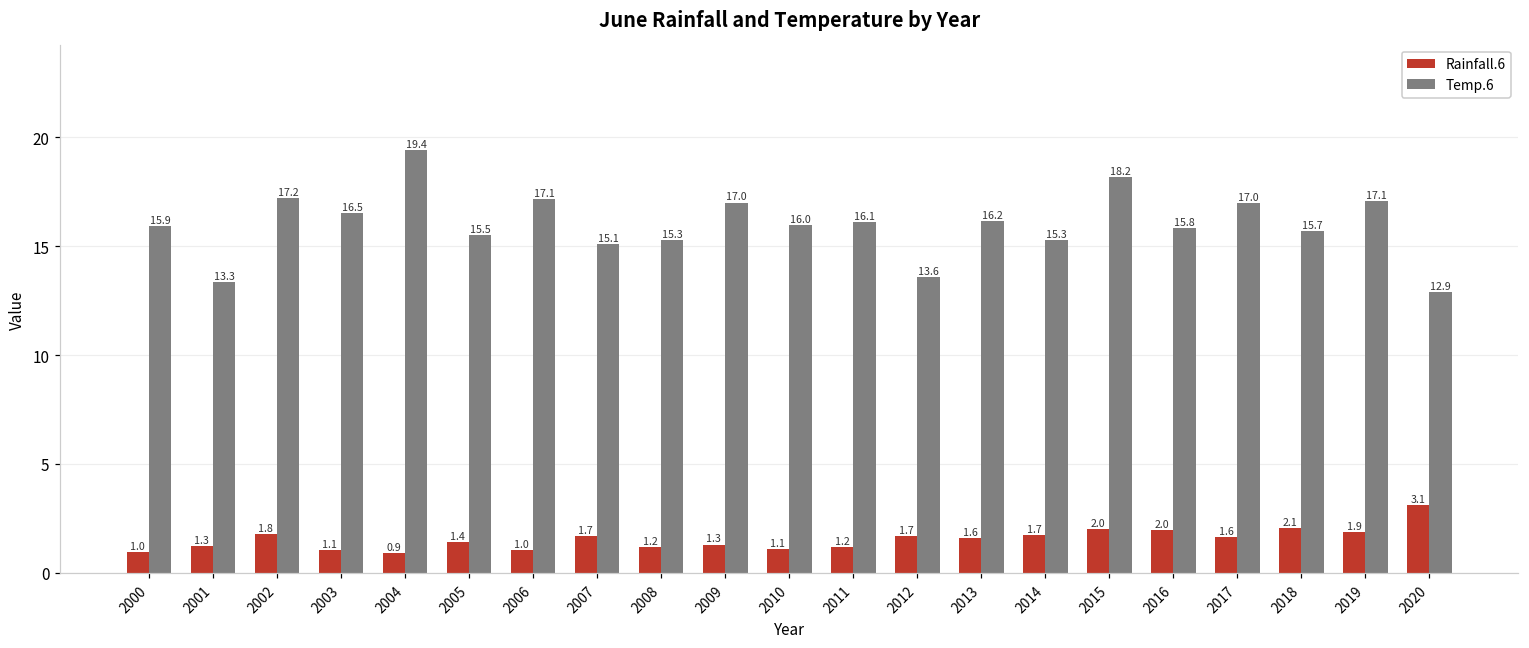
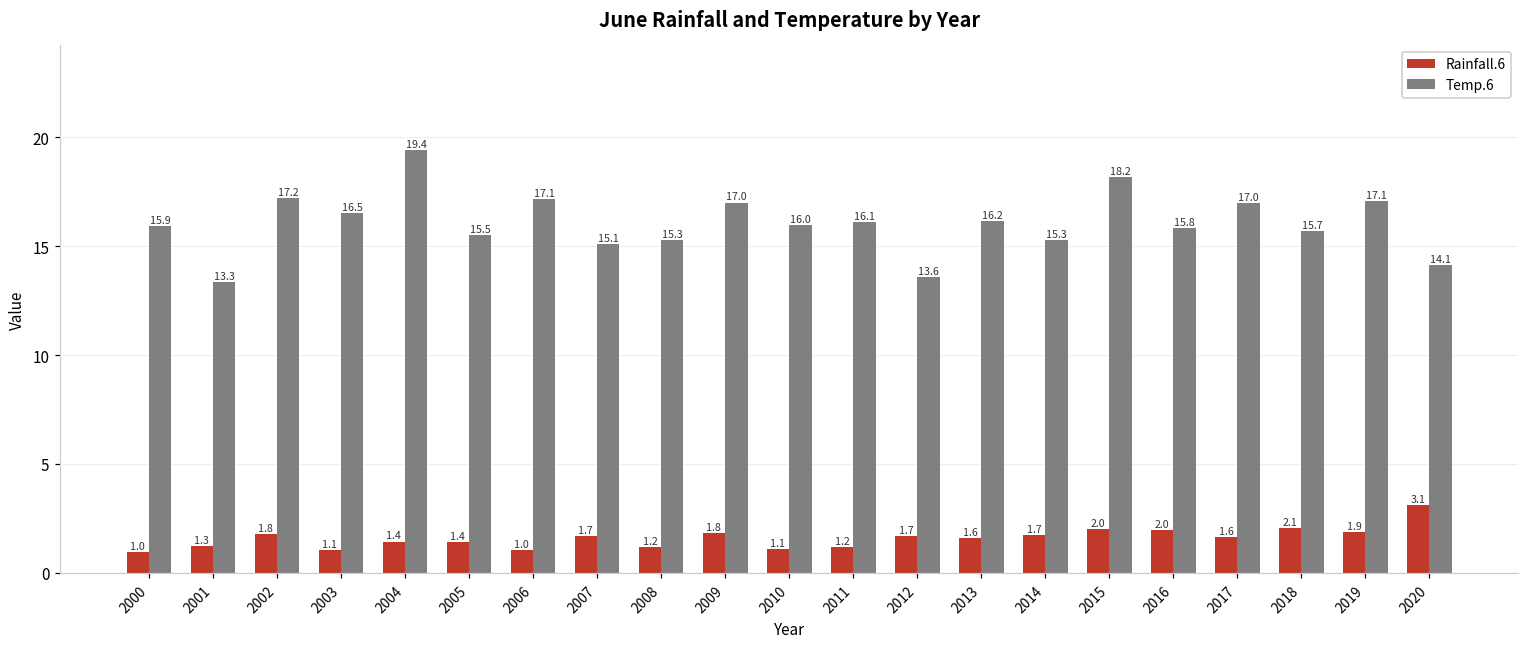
Rainfall.6, 2004: 0.9 -> 1.4
Rainfall.6, 2009: 1.3 -> 1.8
Temp.6, 2020: 12.9 -> 14.1
